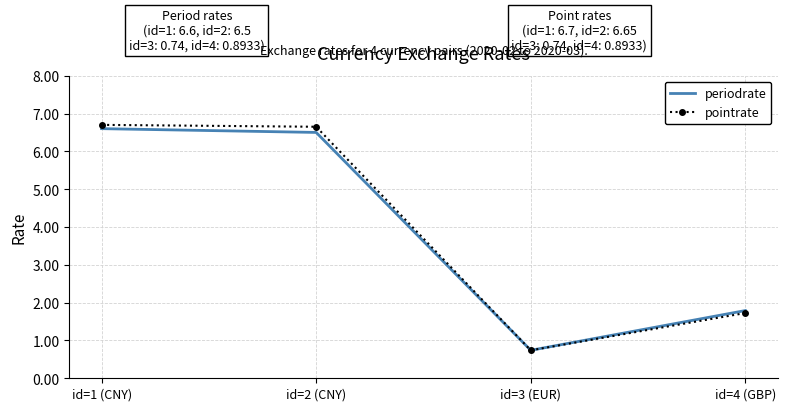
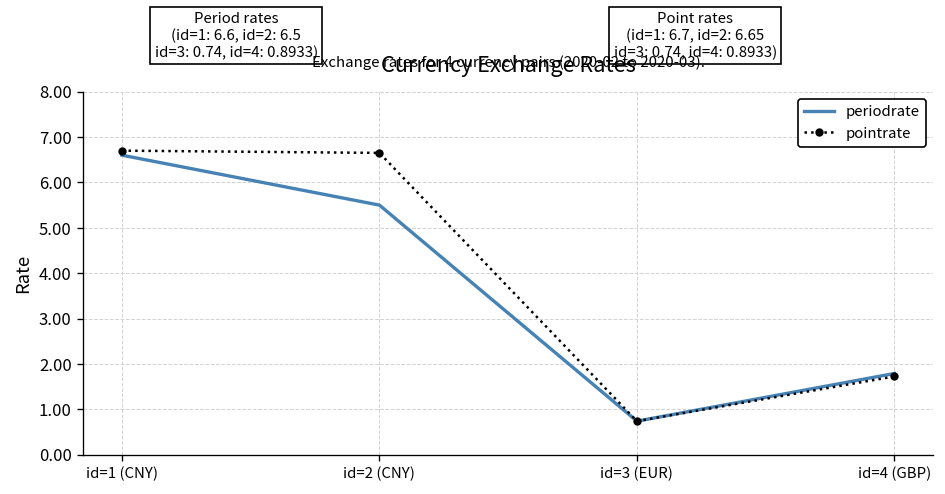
periodrate, id=2 (CNY): 6.5 -> 5.5
